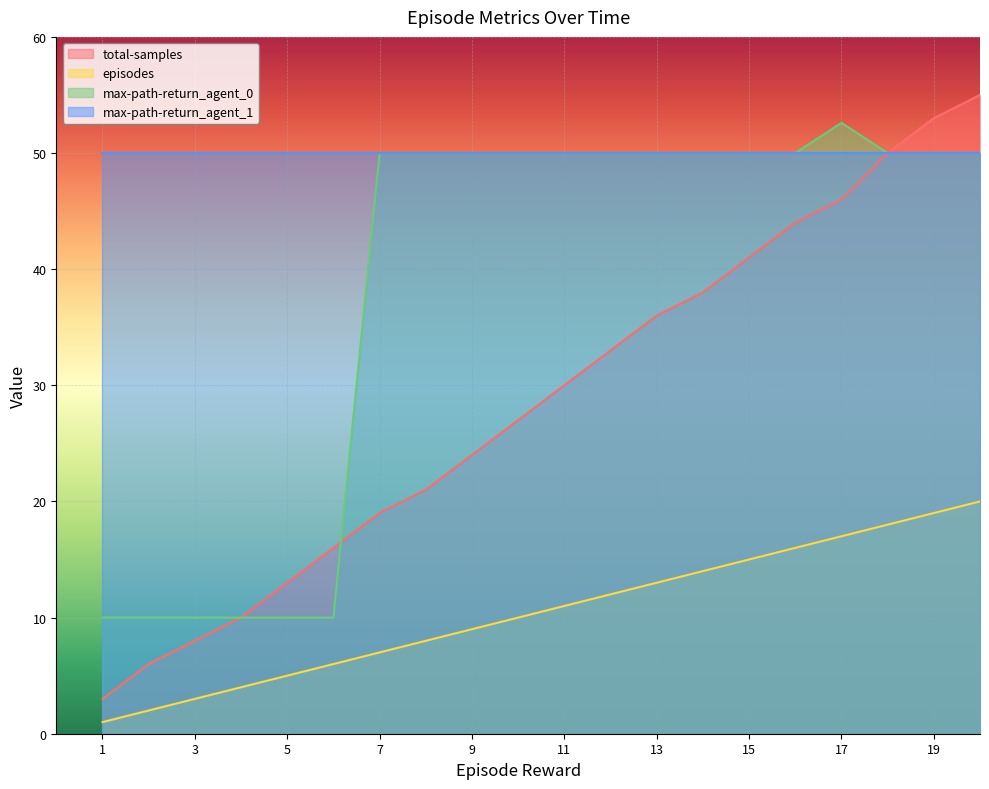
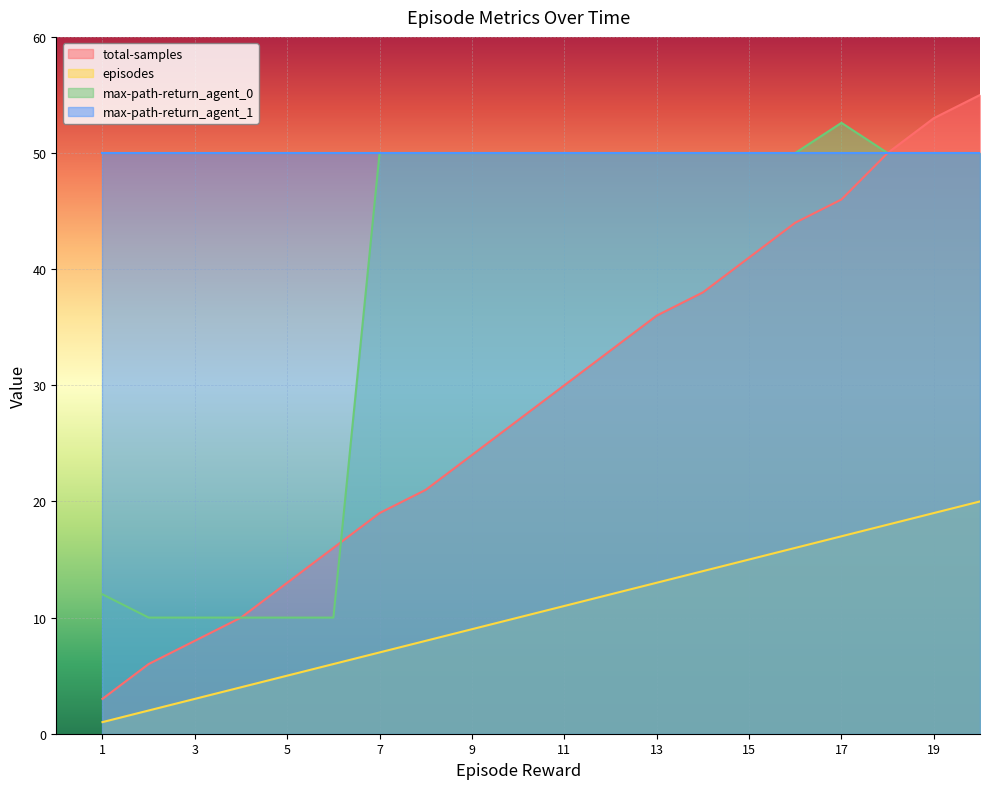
max-path-return_agent_0, 1: 10 -> 12
